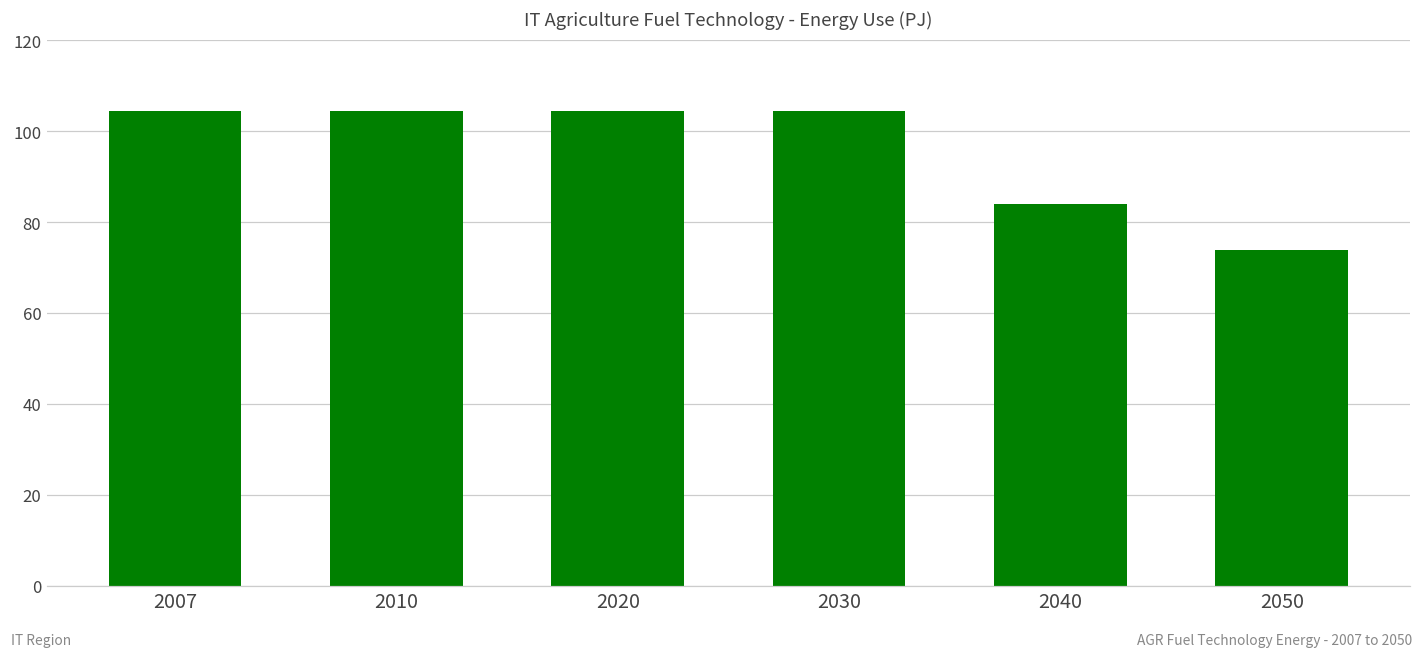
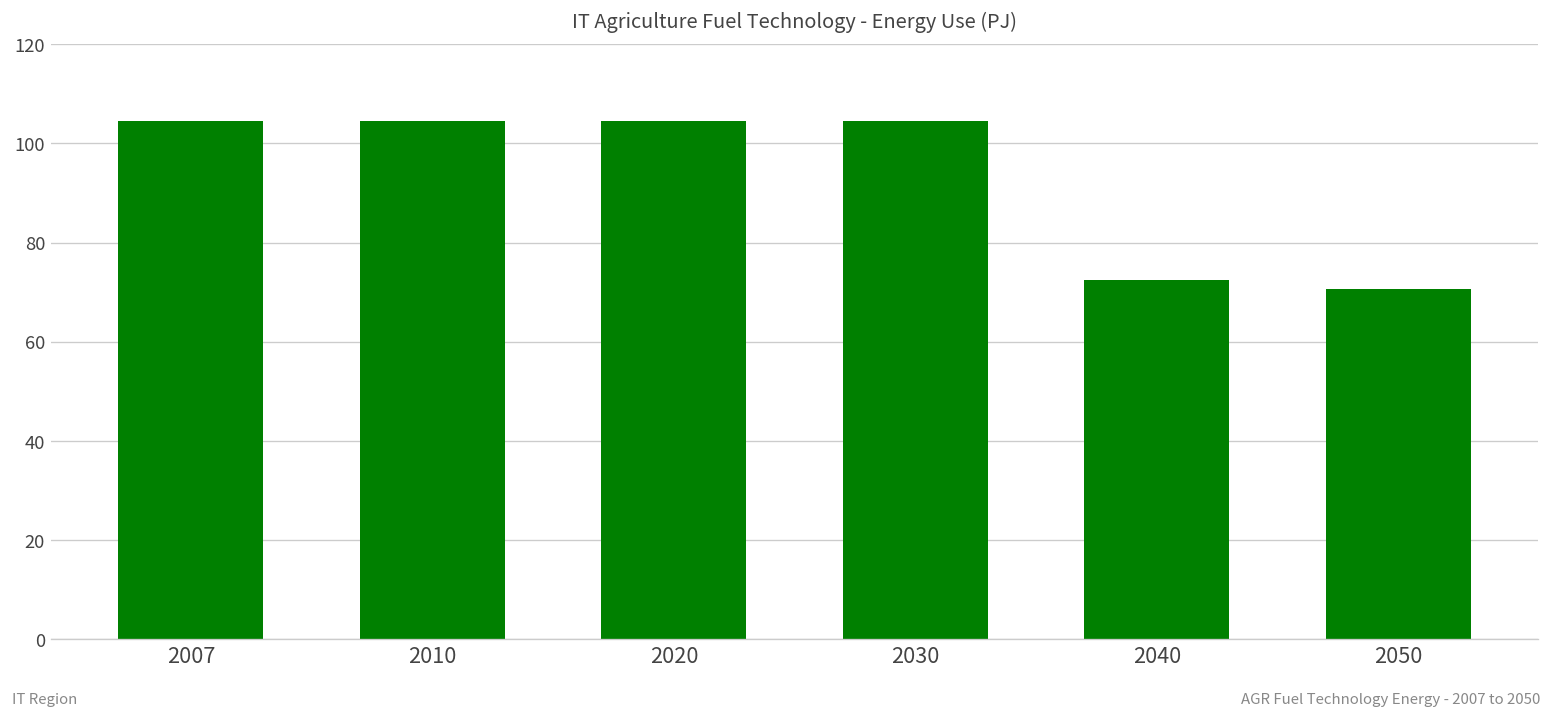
2040: 84 -> 72
2050: 74 -> 71
